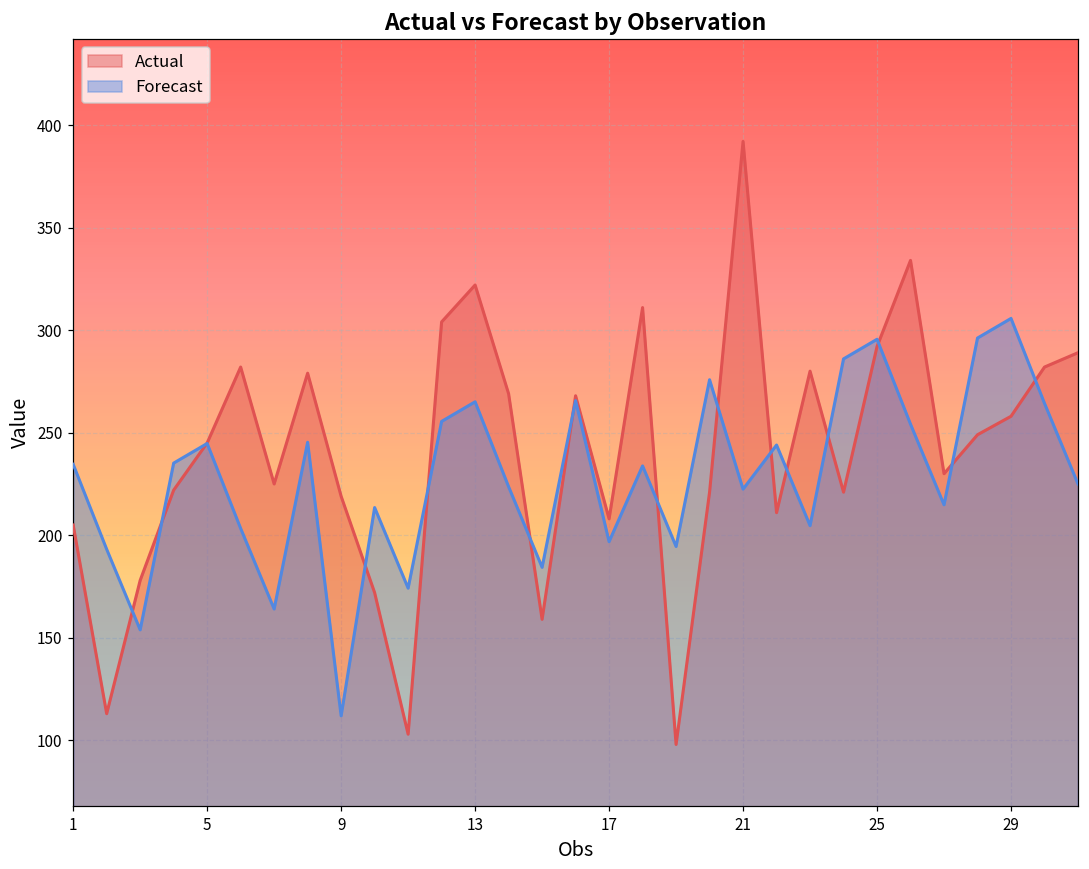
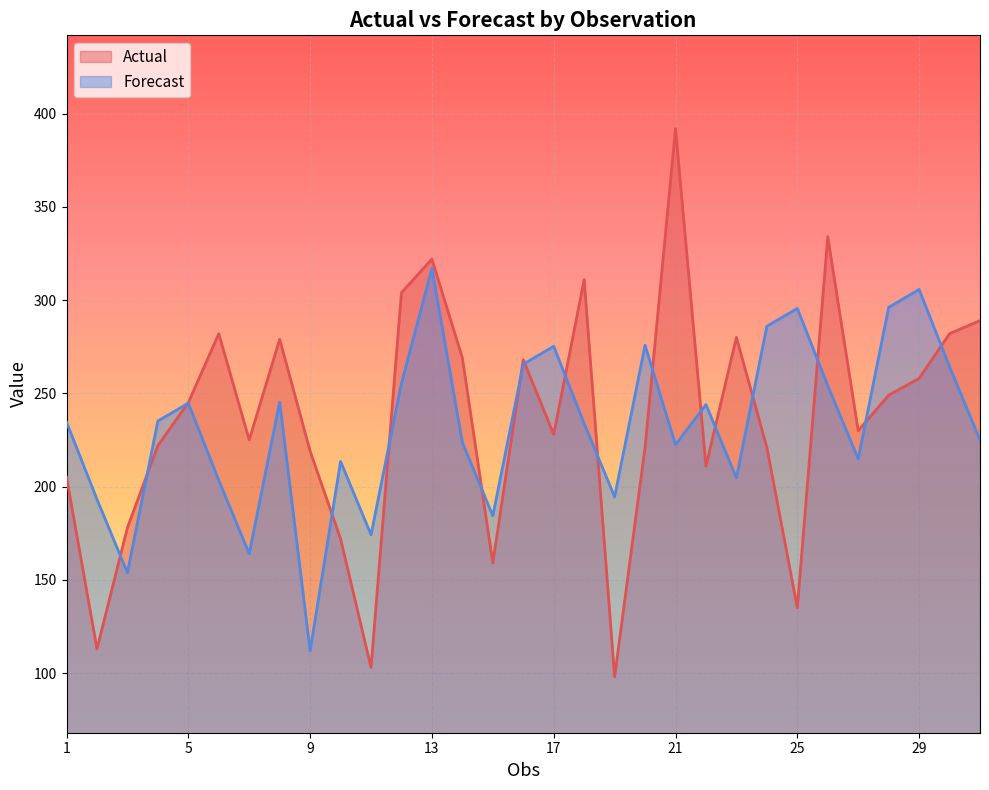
Forecast, 13: 265 -> 317
Actual, 17: 208 -> 228
Forecast, 17: 197 -> 275
Actual, 25: 292 -> 135
